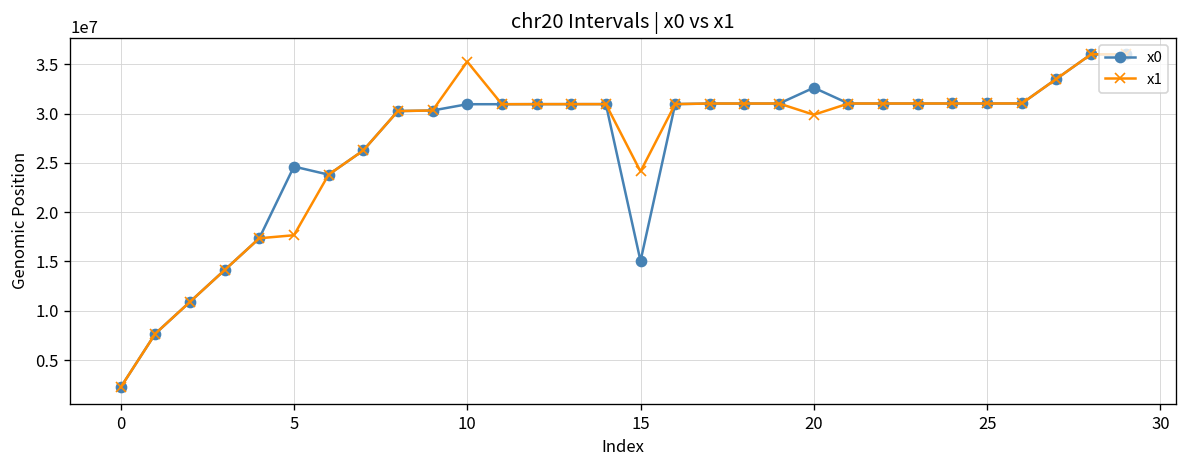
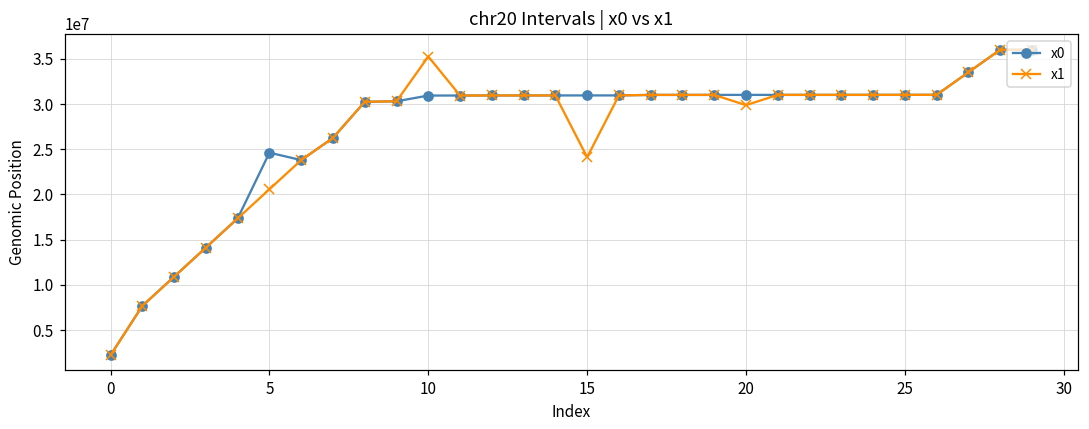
x1, 5: 18000000 -> 21000000
x0, 15: 15000000 -> 31000000
x0, 20: 33000000 -> 31000000
